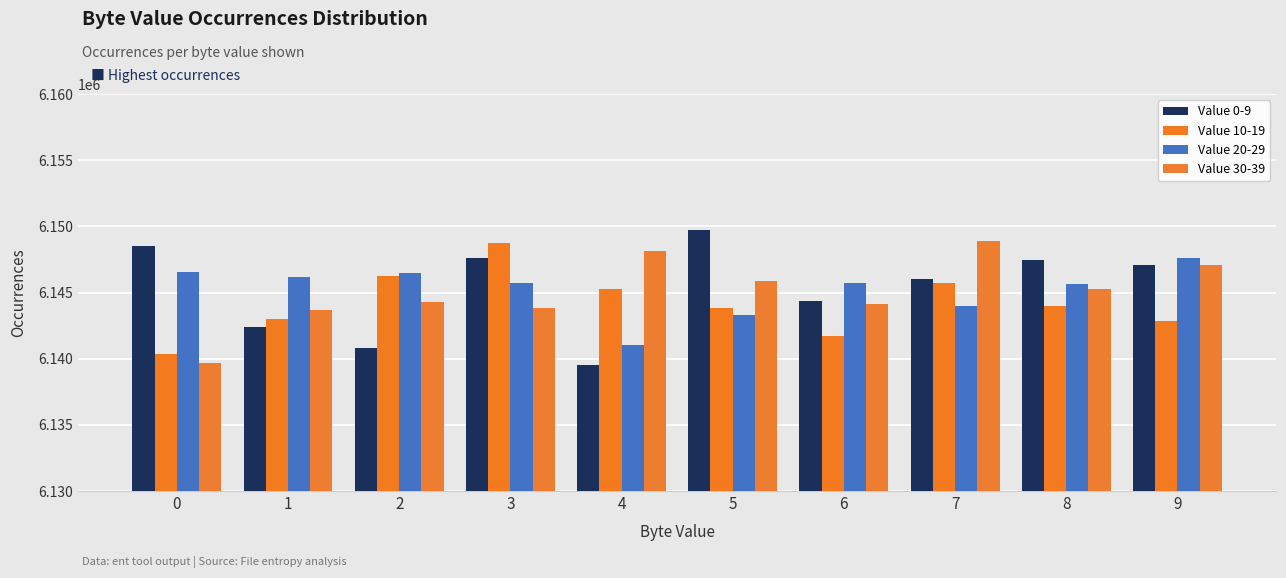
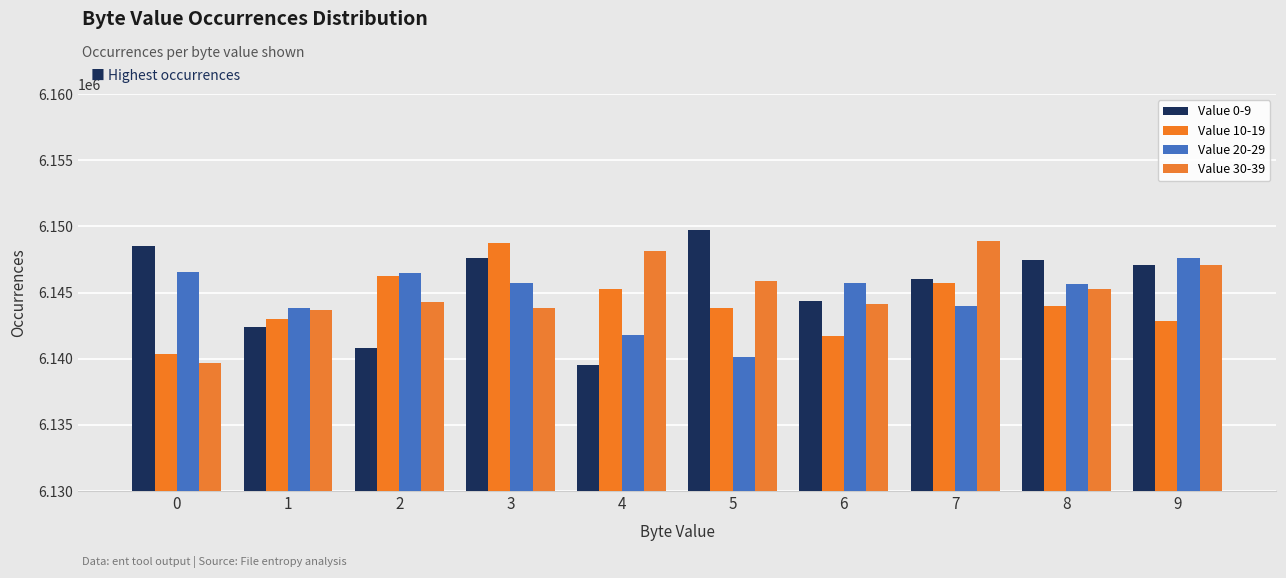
Value 20-29, 1: 6146200 -> 6143800
Value 20-29, 4: 6141100 -> 6141800
Value 20-29, 5: 6143300 -> 6140100
